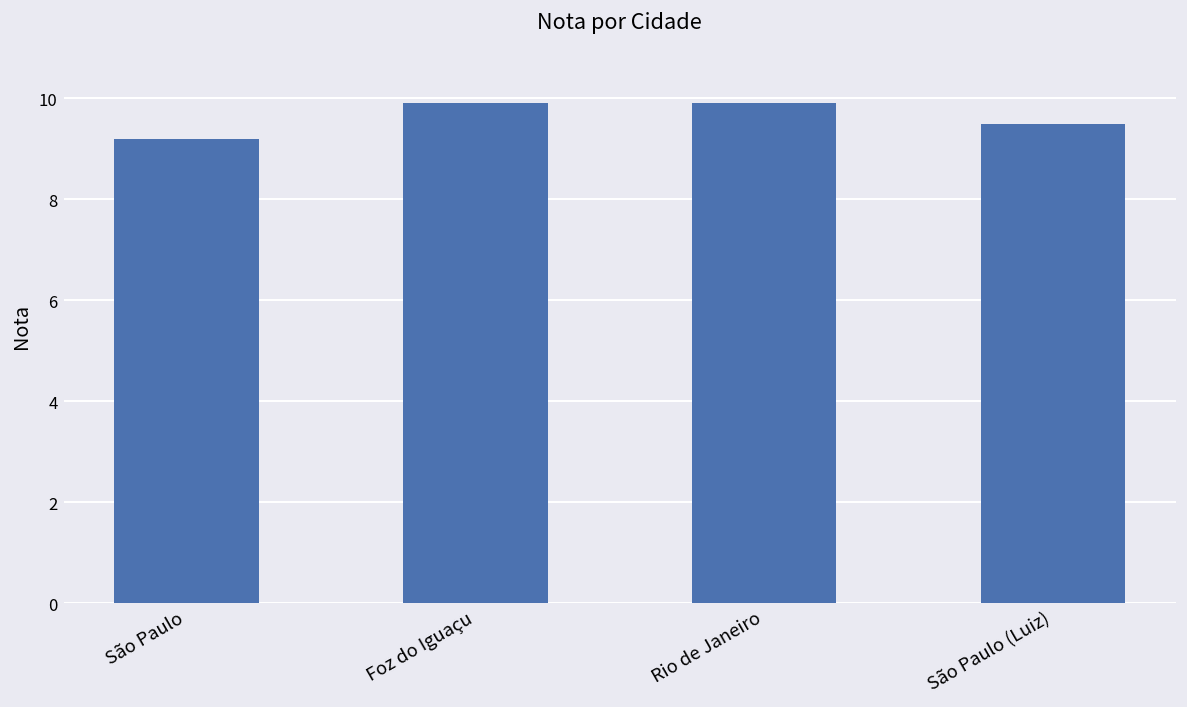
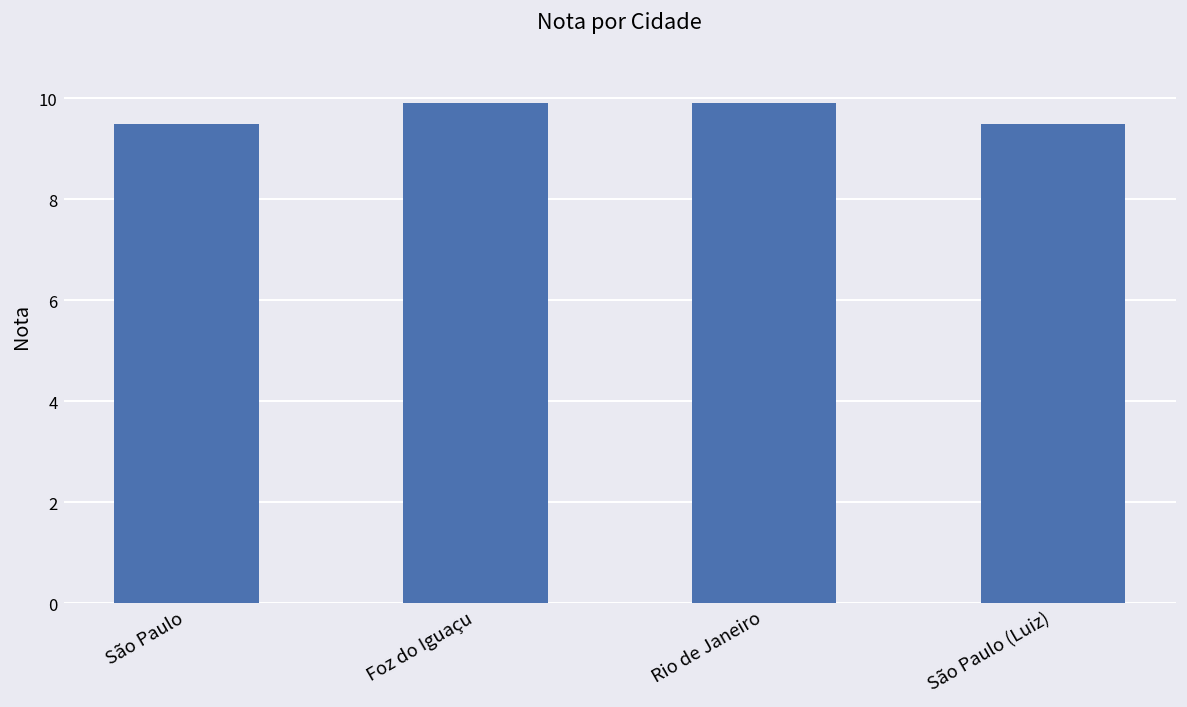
São Paulo: 9.2 -> 9.5
